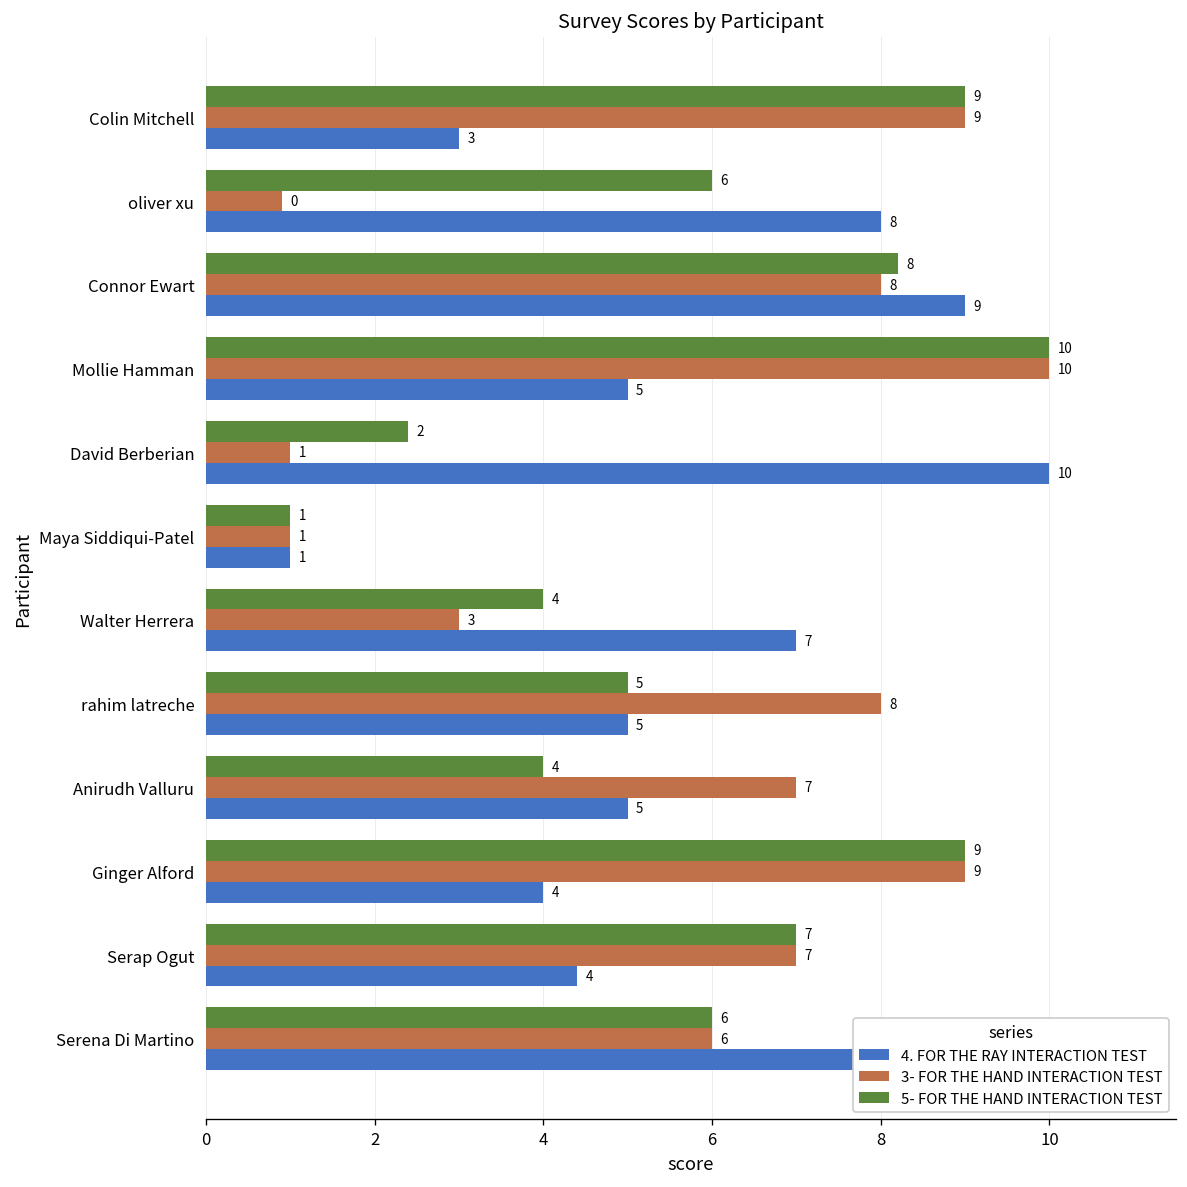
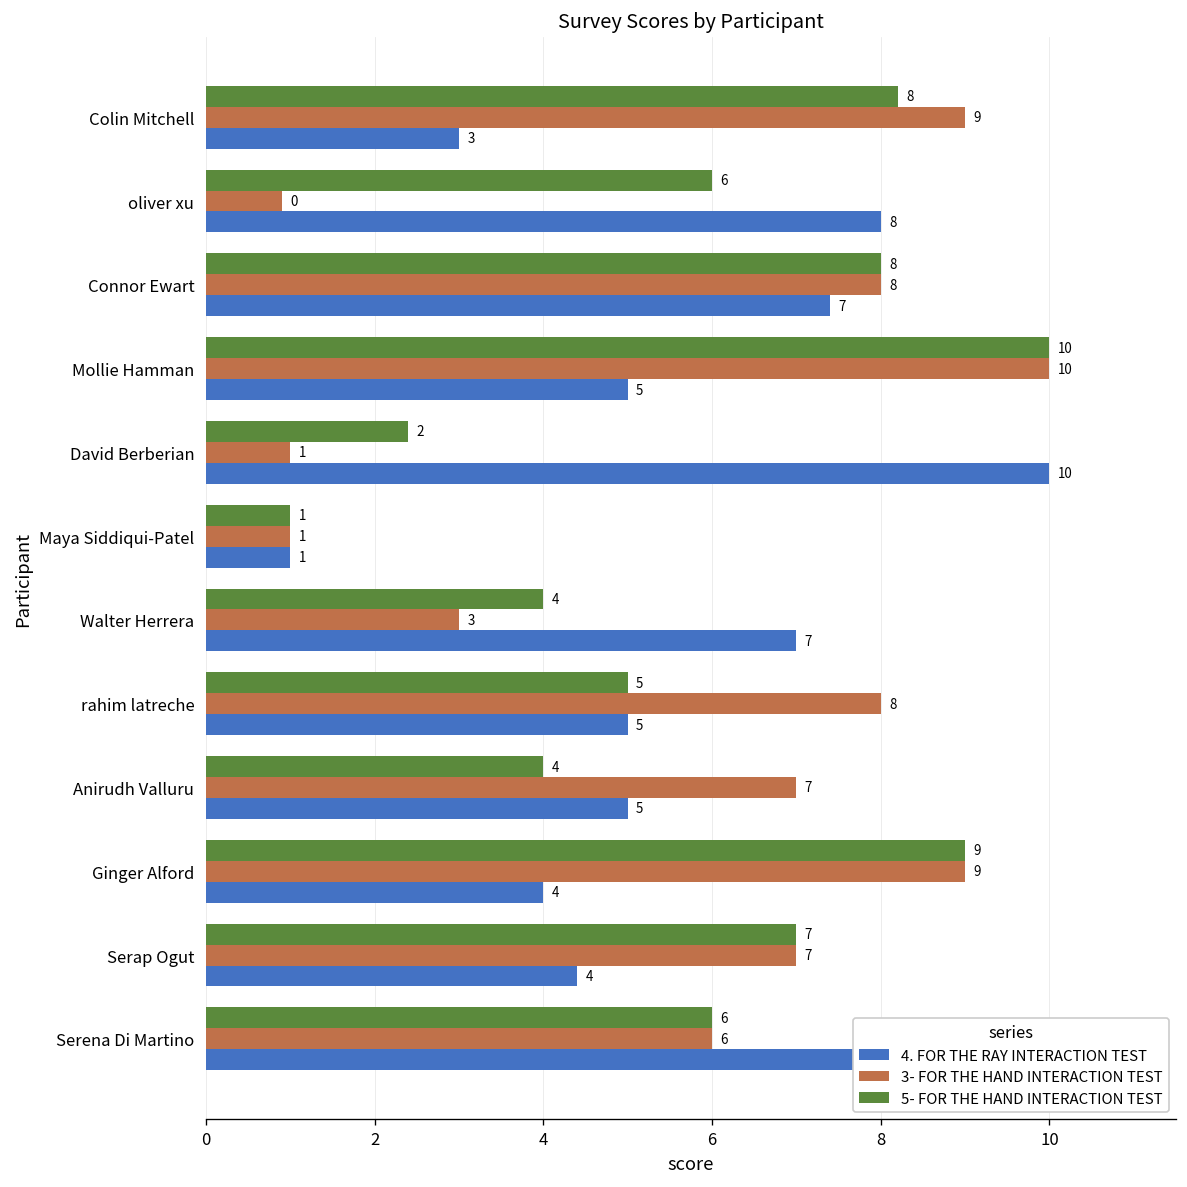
5- FOR THE HAND INTERACTION TEST, Colin Mitchell: 9 -> 8
5- FOR THE HAND INTERACTION TEST, Connor Ewart: 8.2 -> 8.0
4. FOR THE RAY INTERACTION TEST, Connor Ewart: 9 -> 7
